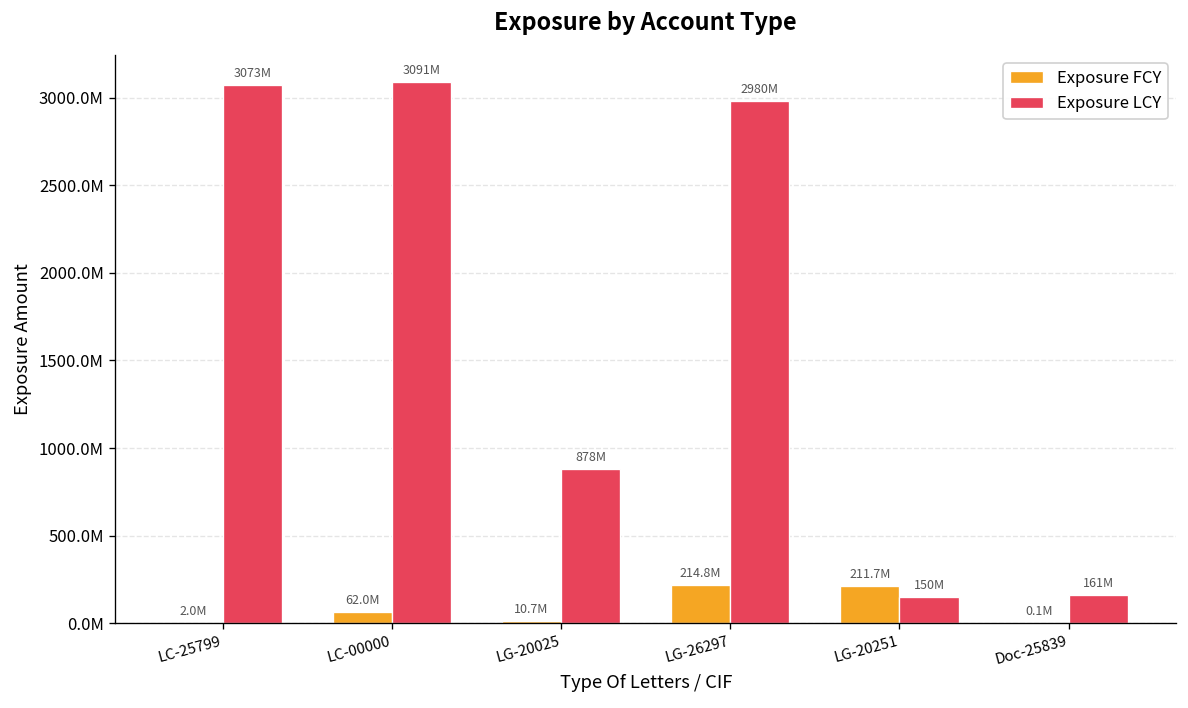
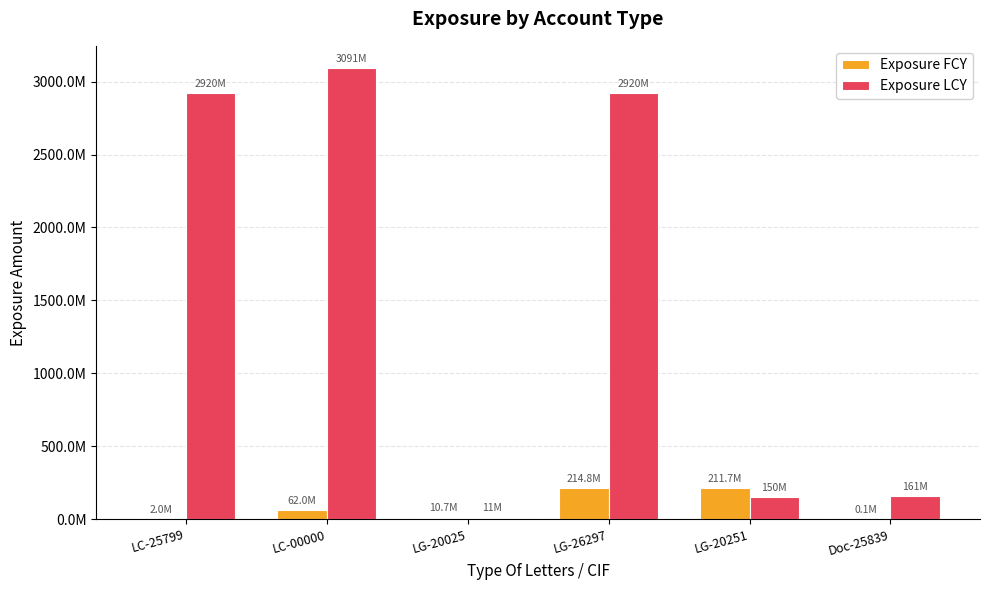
Exposure LCY, LC-25799: 3073M -> 2920M
Exposure LCY, LG-20025: 878M -> 11M
Exposure LCY, LG-26297: 2980M -> 2920M
